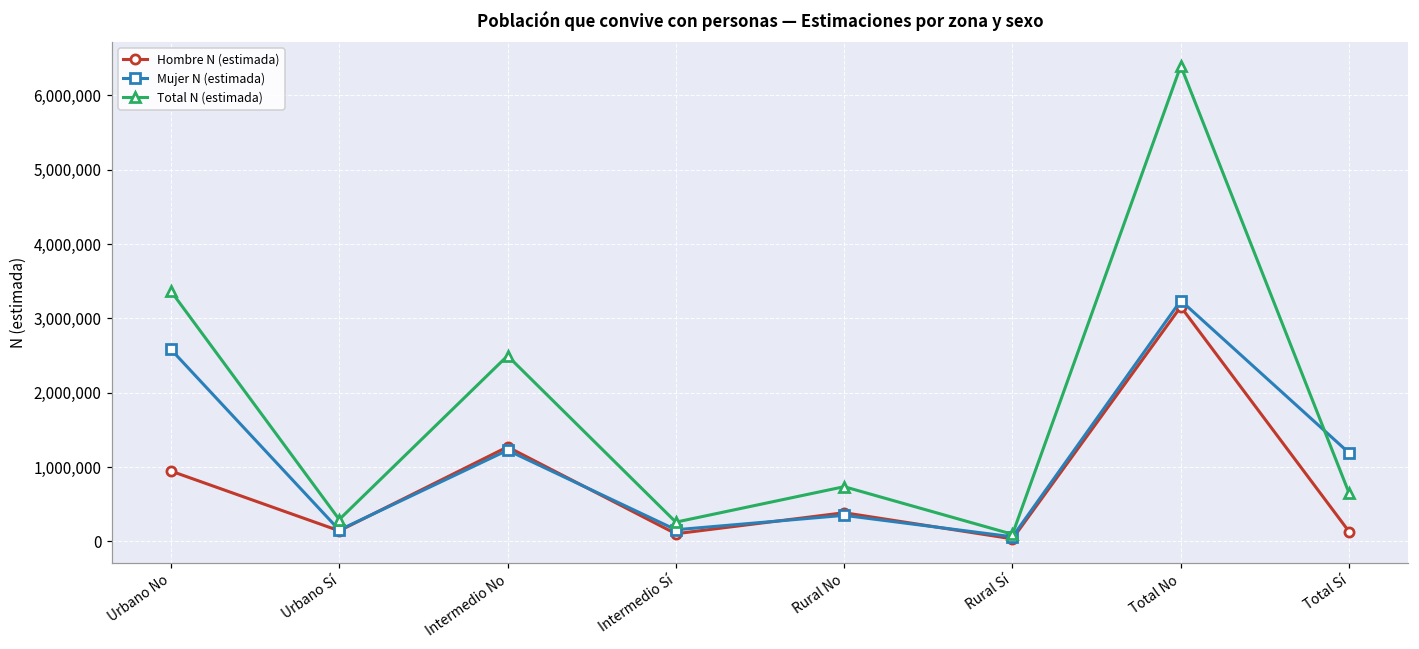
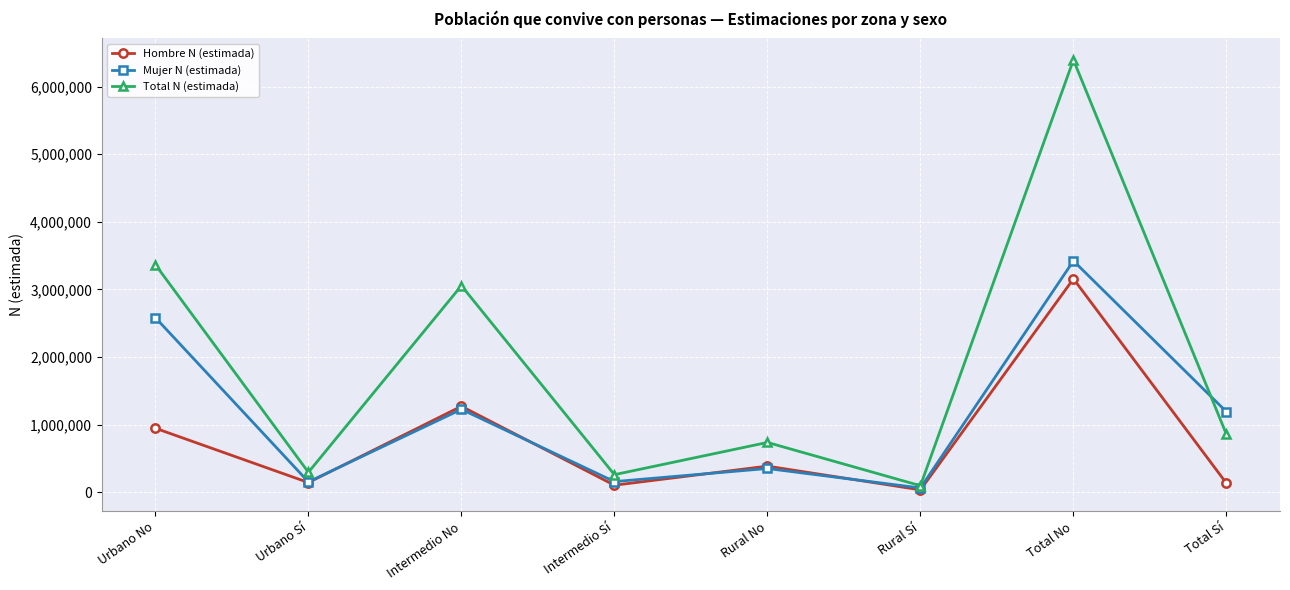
Total N (estimada), Intermedio No: 2,500,000 -> 3,100,000
Mujer N (estimada), Total No: 3,200,000 -> 3,400,000
Total N (estimada), Total Sí: 600,000 -> 900,000
